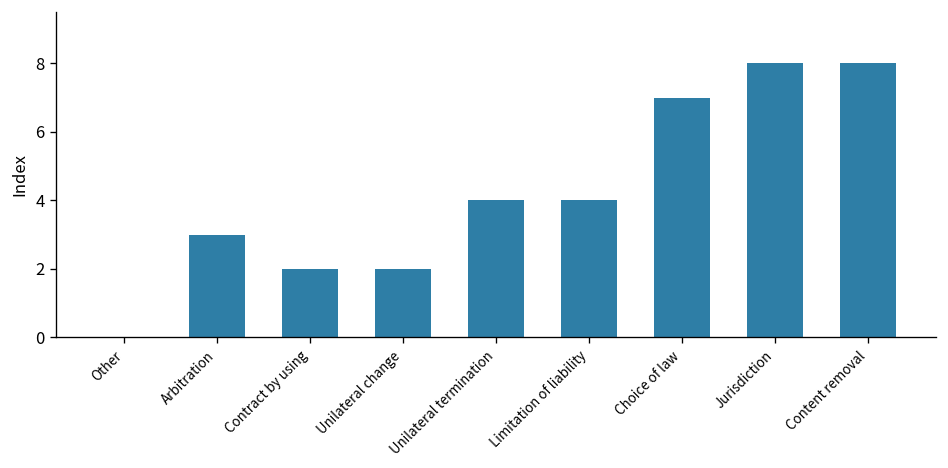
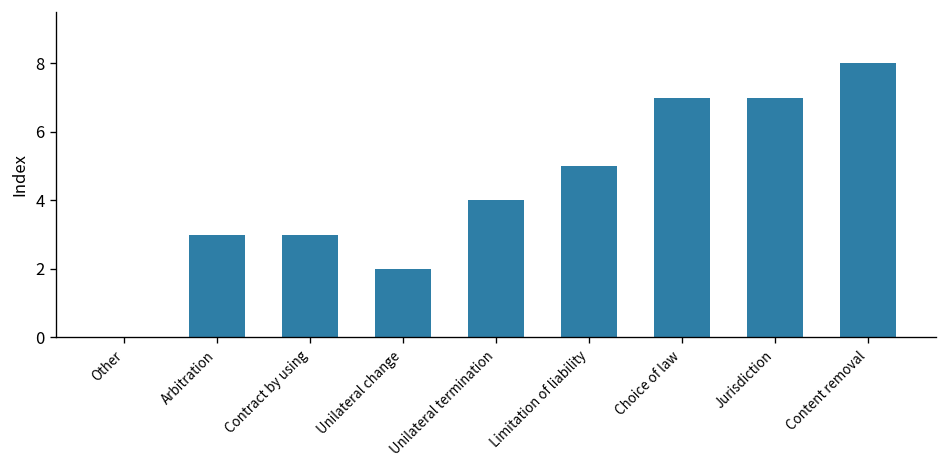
Contract by using: 2 -> 3
Limitation of liability: 4 -> 5
Jurisdiction: 8 -> 7
